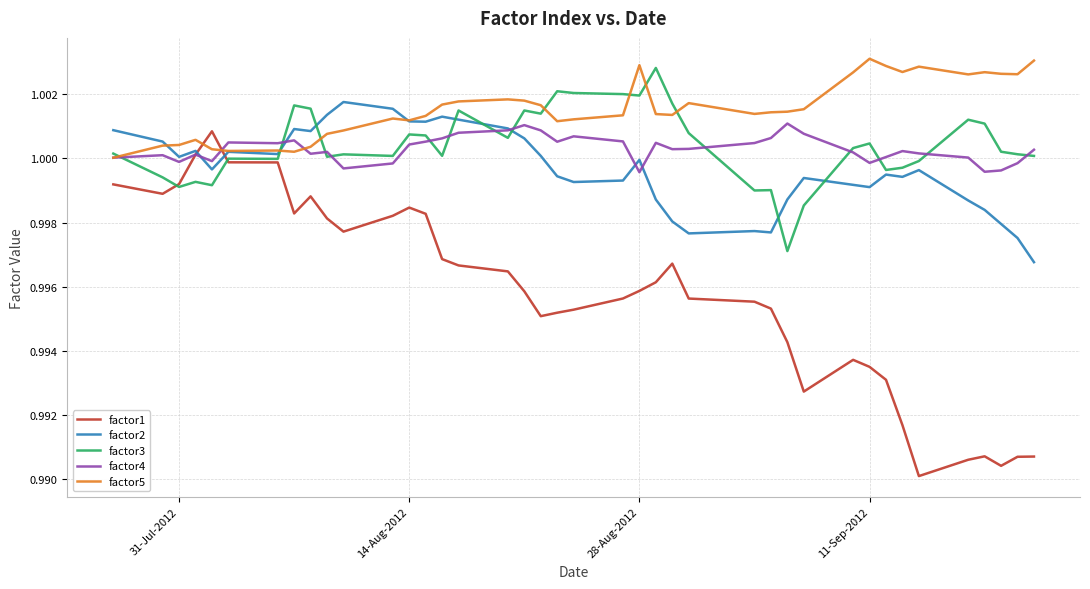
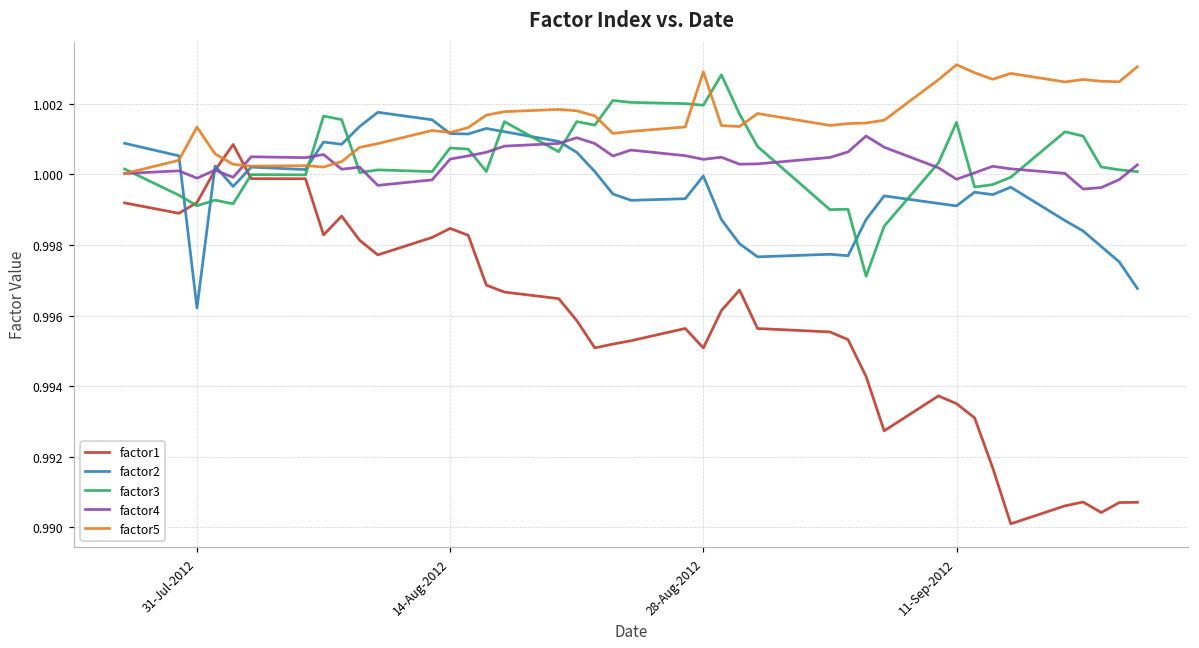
factor2, 31-Jul-2012: 1.0001 -> 0.9962
factor5, 31-Jul-2012: 1.0004 -> 1.0013
factor1, 28-Aug-2012: 0.9959 -> 0.9951
factor4, 28-Aug-2012: 0.9996 -> 1.0004
factor3, 11-Sep-2012: 1.0005 -> 1.0015
